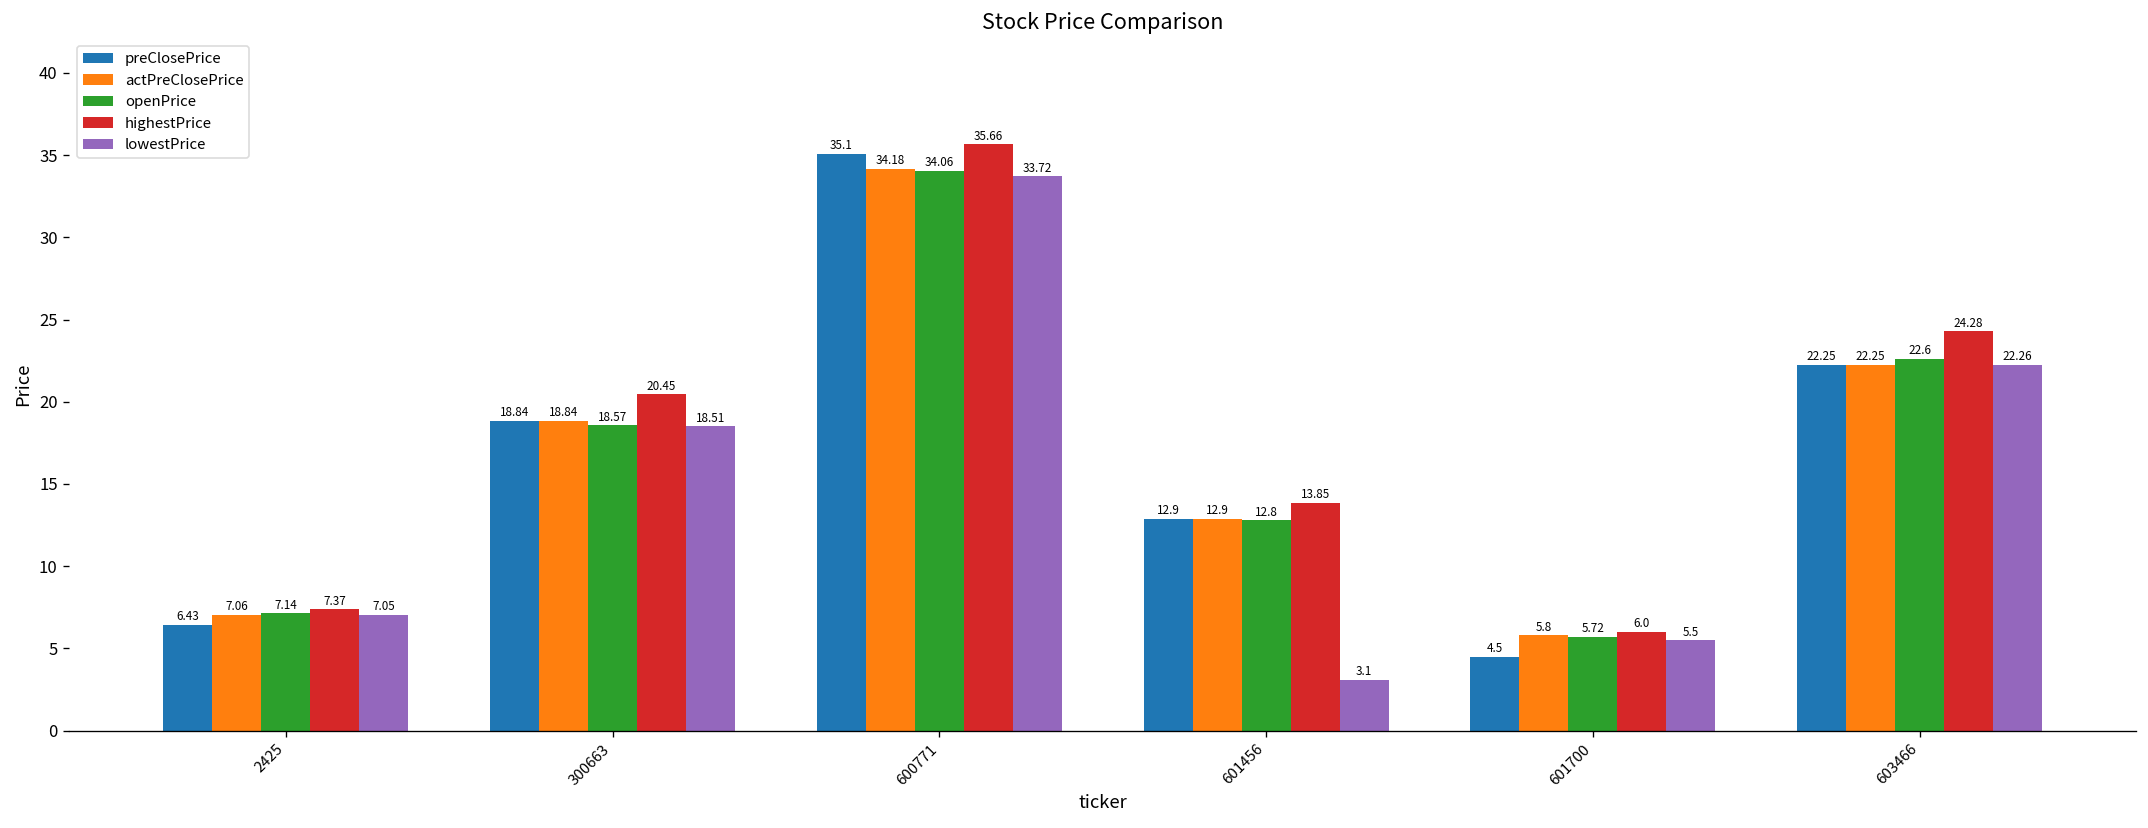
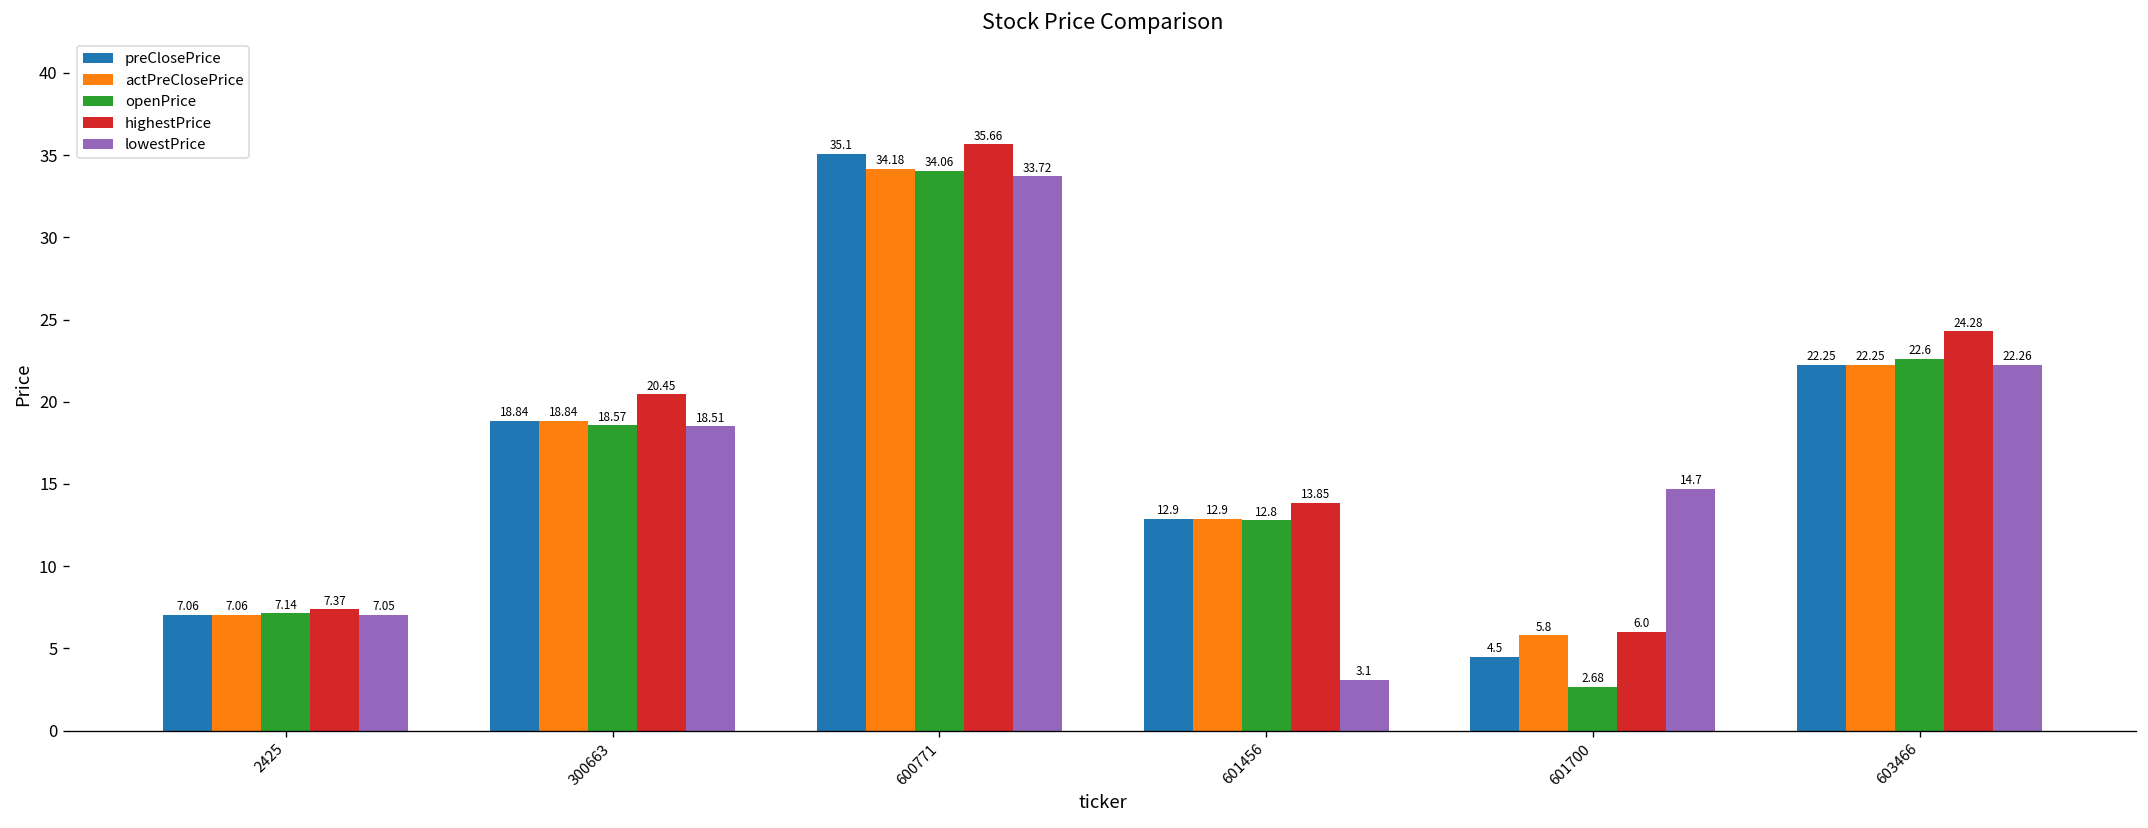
preClosePrice, 2425: 6.43 -> 7.06
openPrice, 601700: 5.72 -> 2.68
lowestPrice, 601700: 5.5 -> 14.7
